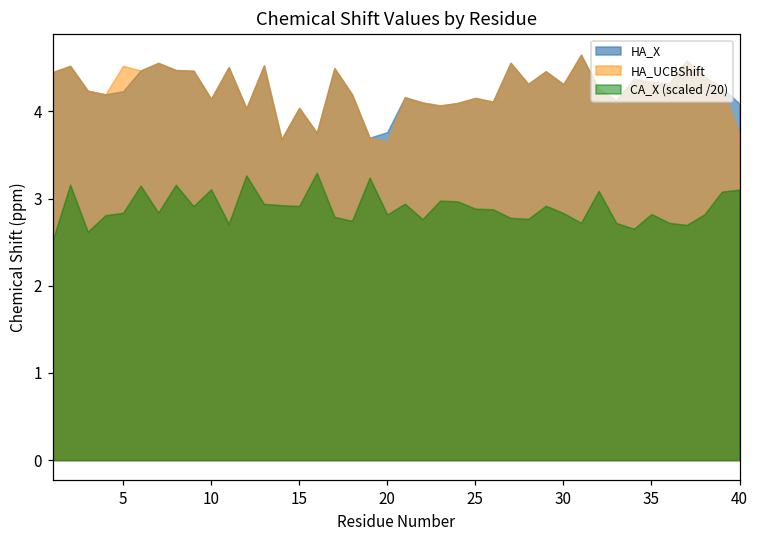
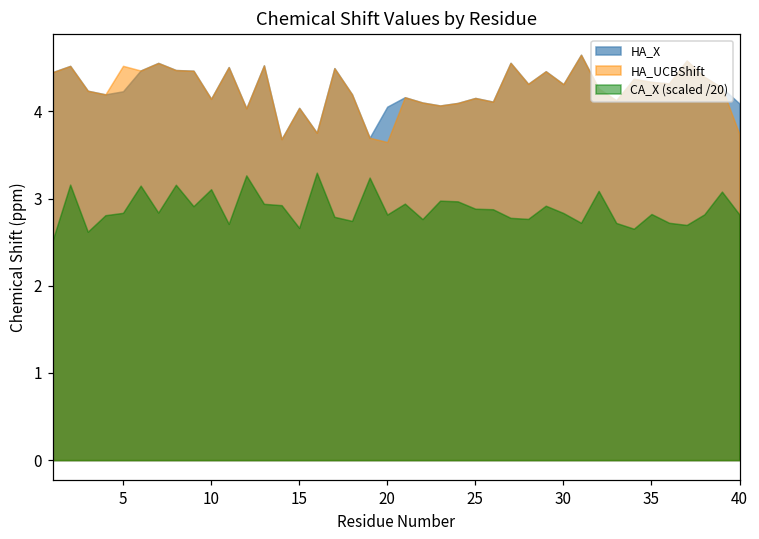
CA_X (scaled /20), 15: 2.9 -> 2.7
HA_X, 20: 3.8 -> 4.1
CA_X (scaled /20), 40: 3.1 -> 2.8
